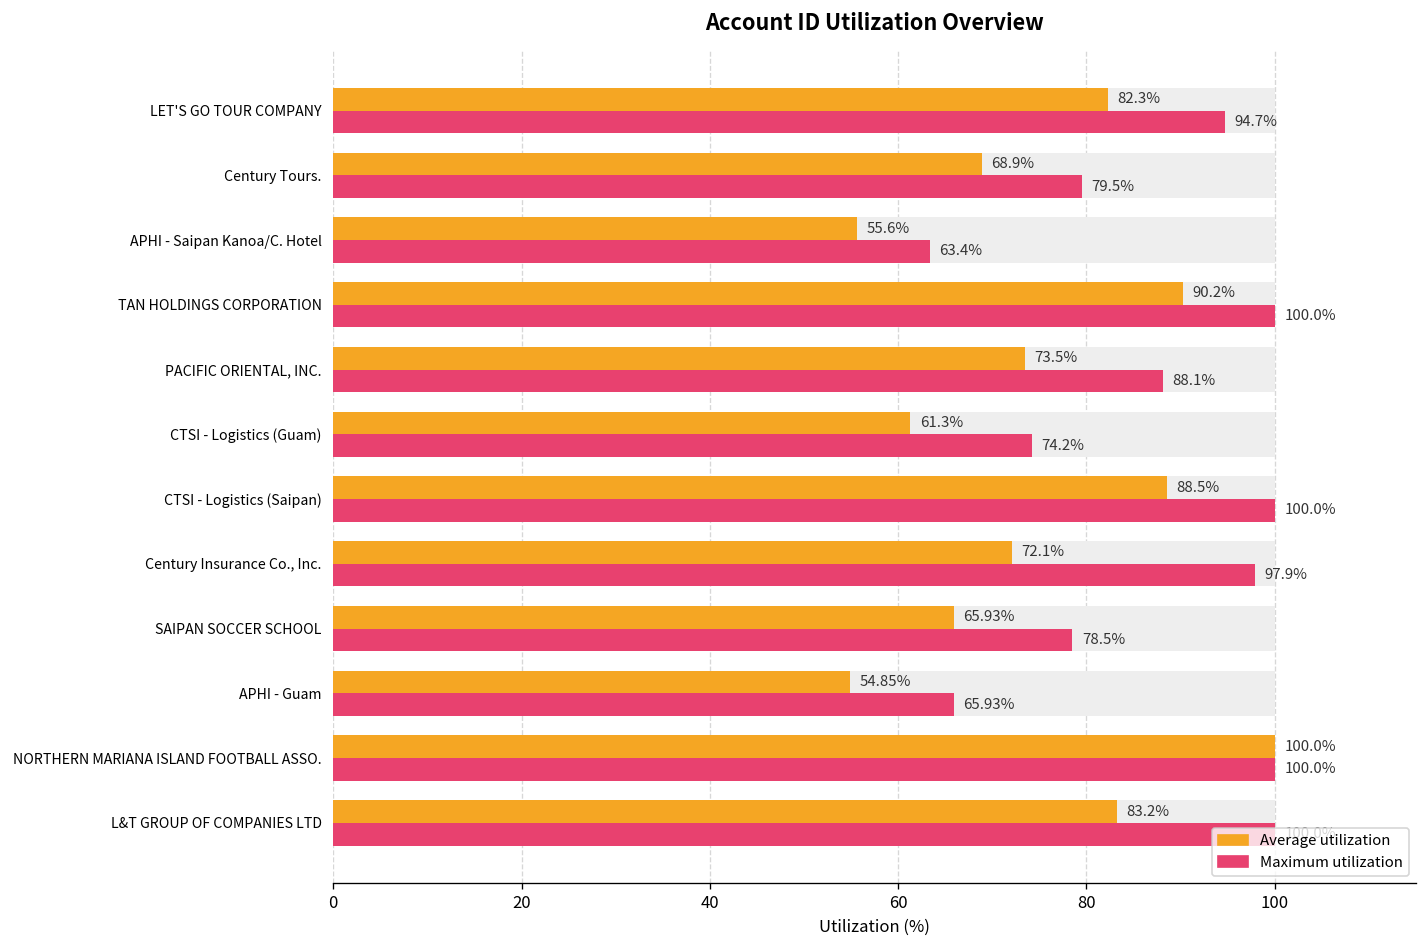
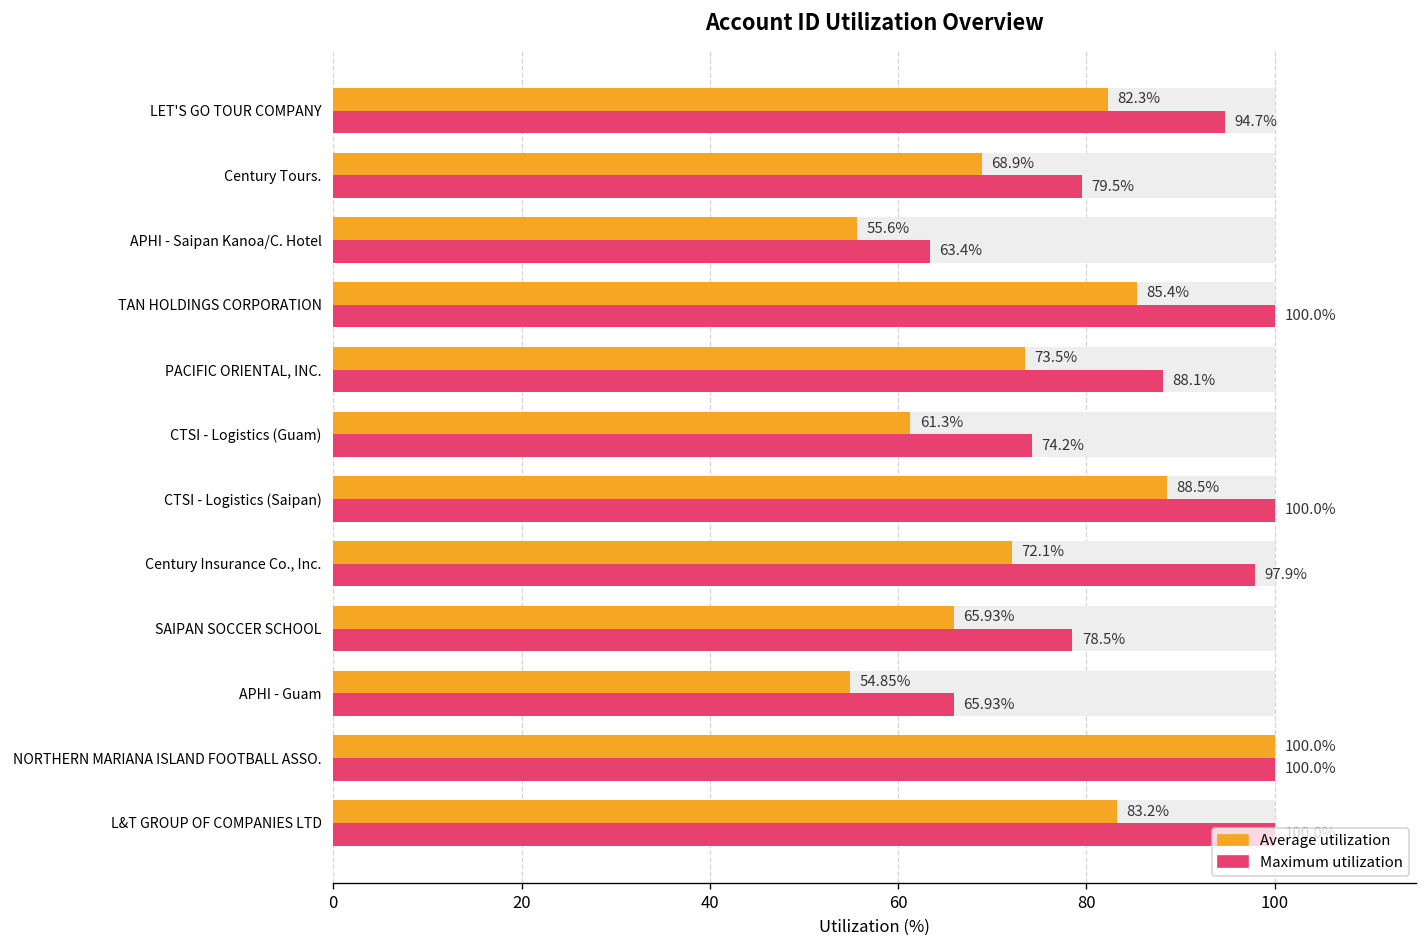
Average utilization, TAN HOLDINGS CORPORATION: 90.2% -> 85.4%
